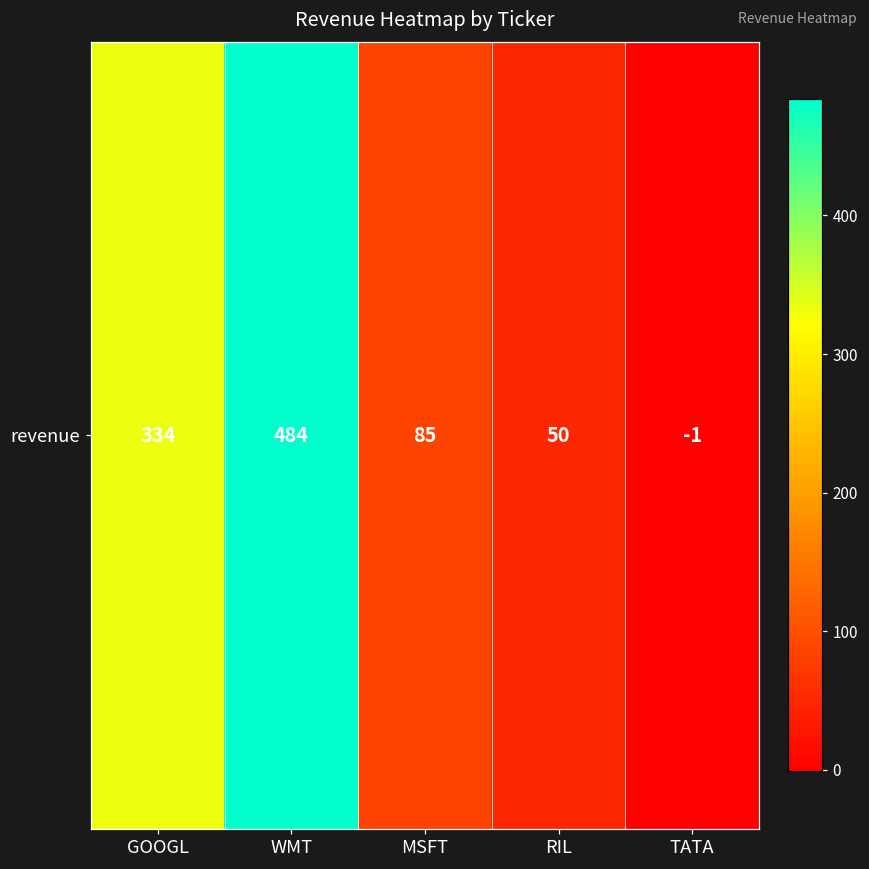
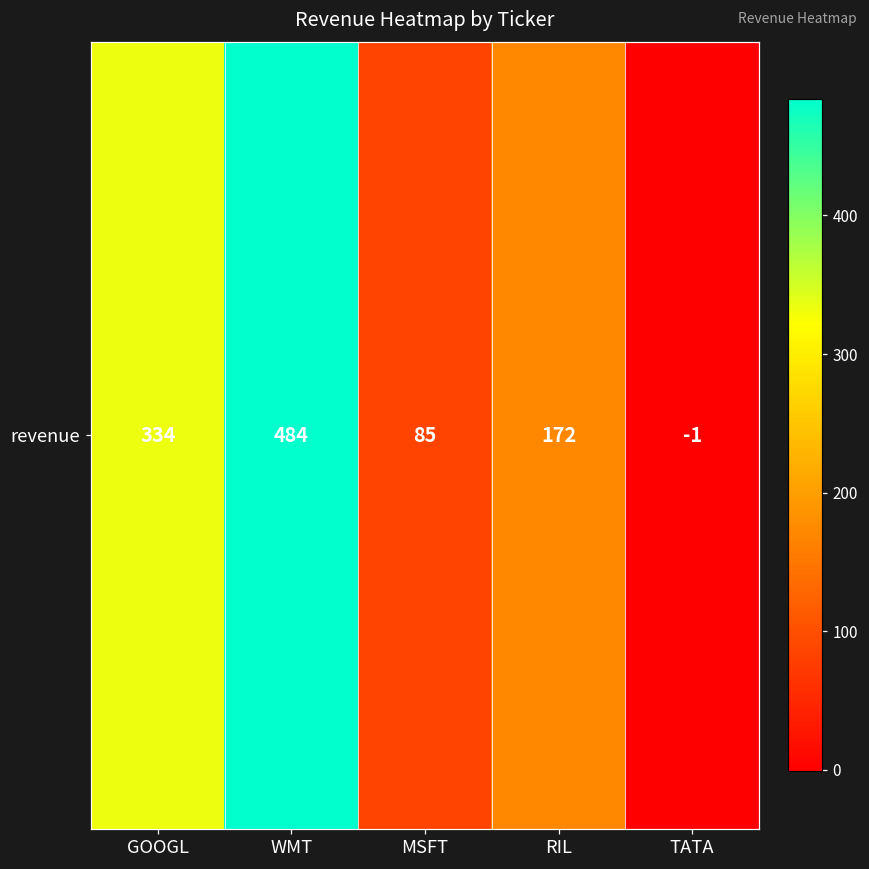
revenue, RIL: 50 -> 172
